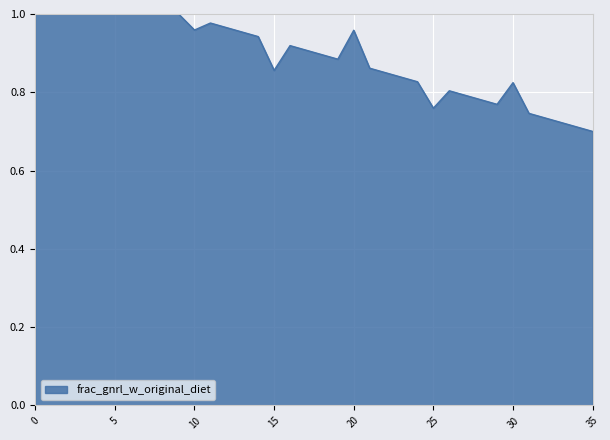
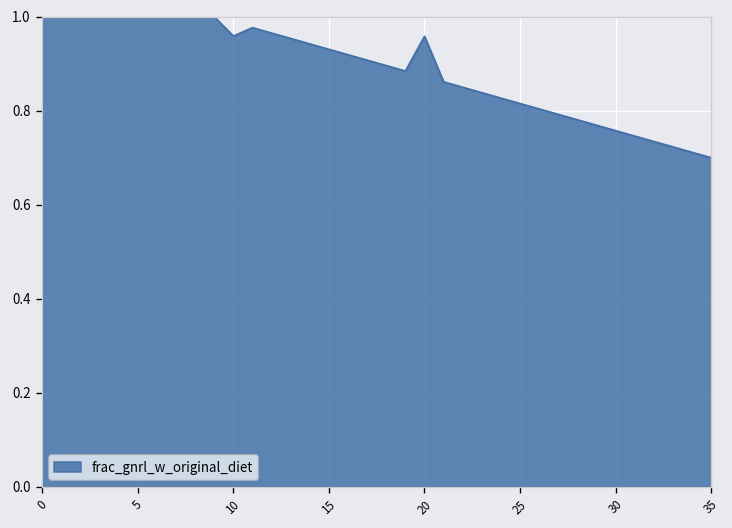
15: 0.86 -> 0.93
25: 0.76 -> 0.82
30: 0.82 -> 0.76
